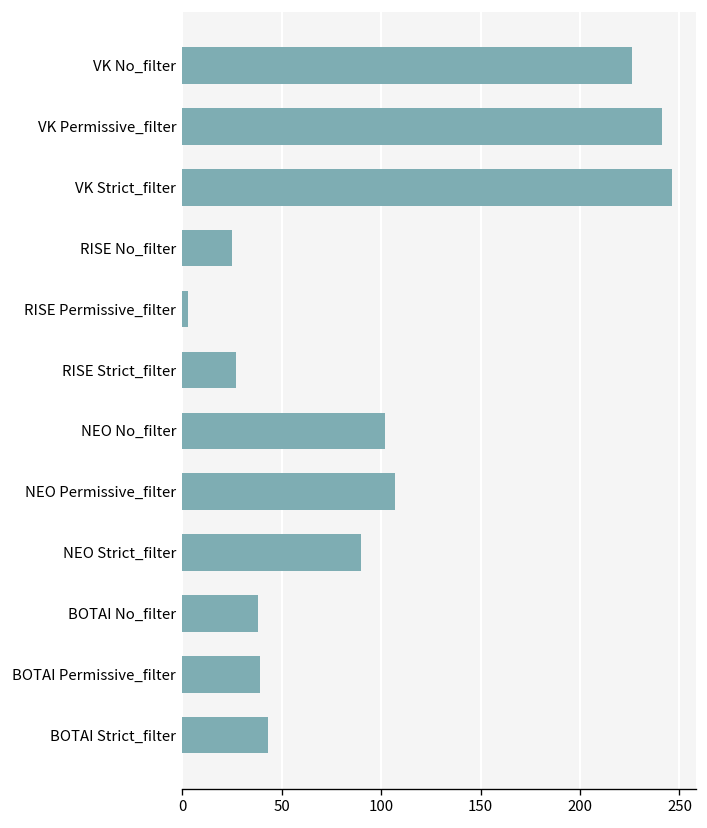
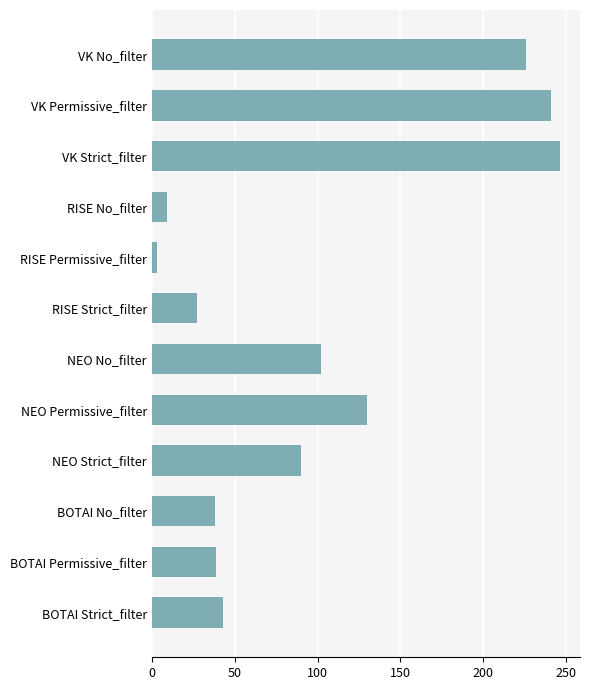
RISE No_filter: 25 -> 9
NEO Permissive_filter: 107 -> 130
